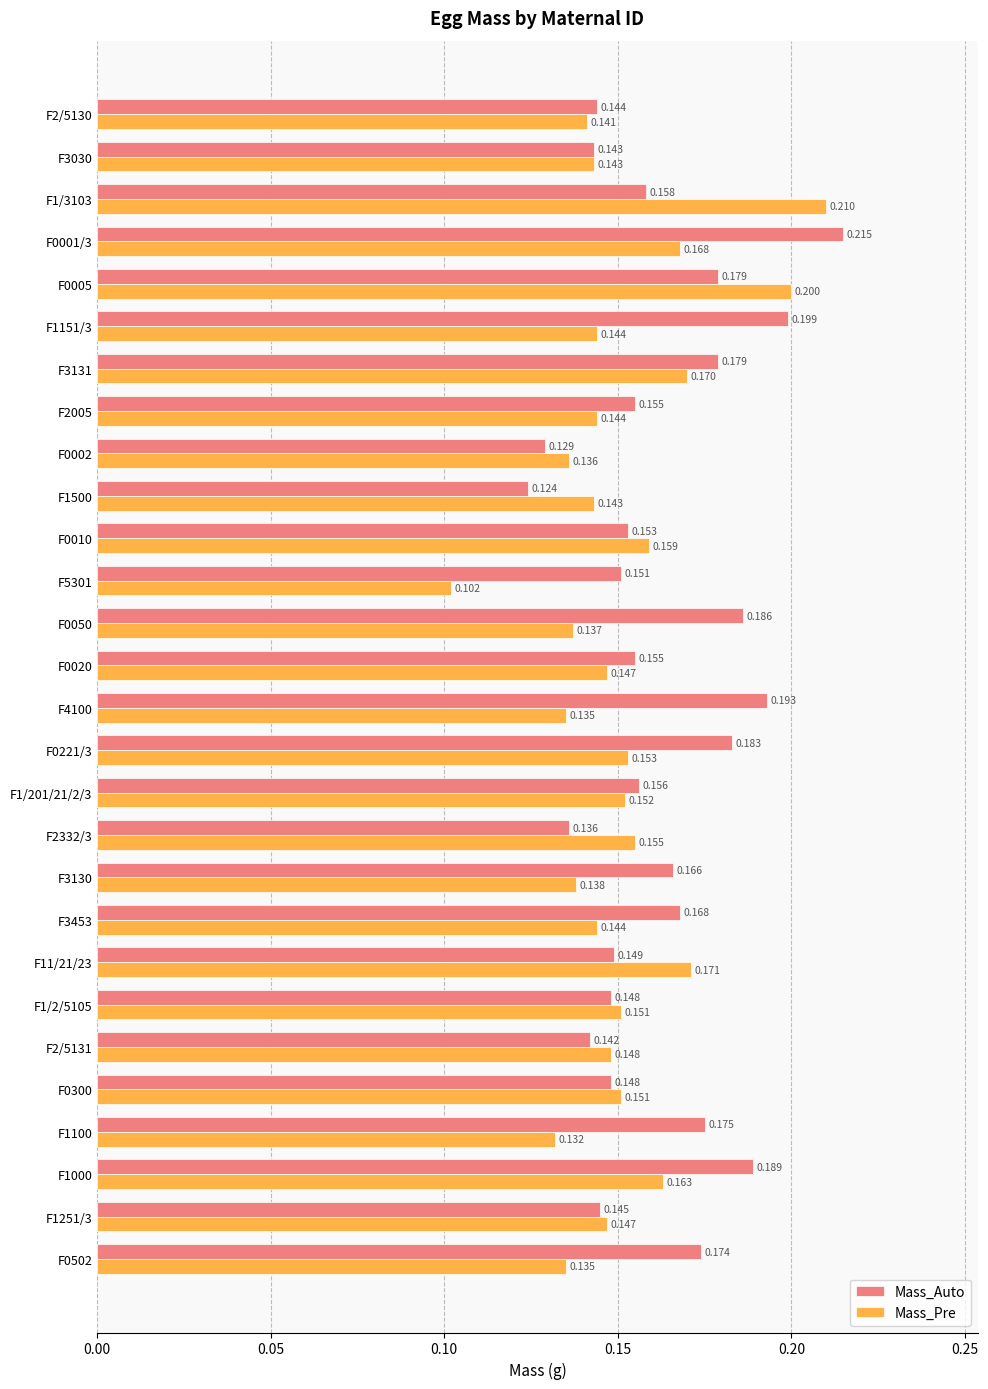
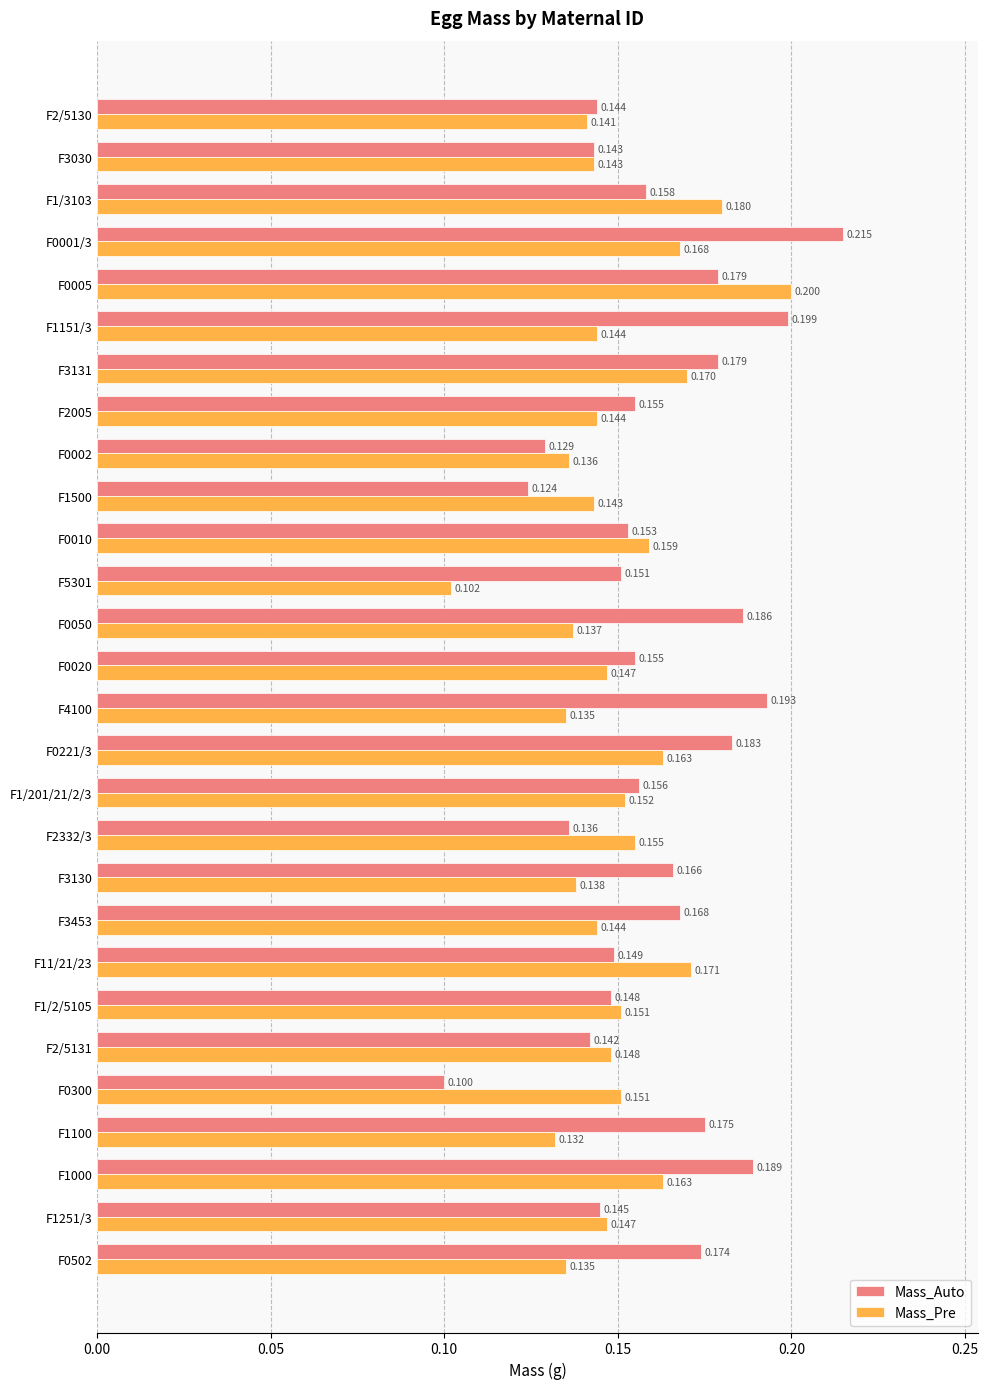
Mass_Pre, F1/3103: 0.210 -> 0.180
Mass_Pre, F0221/3: 0.153 -> 0.163
Mass_Auto, F0300: 0.148 -> 0.100
